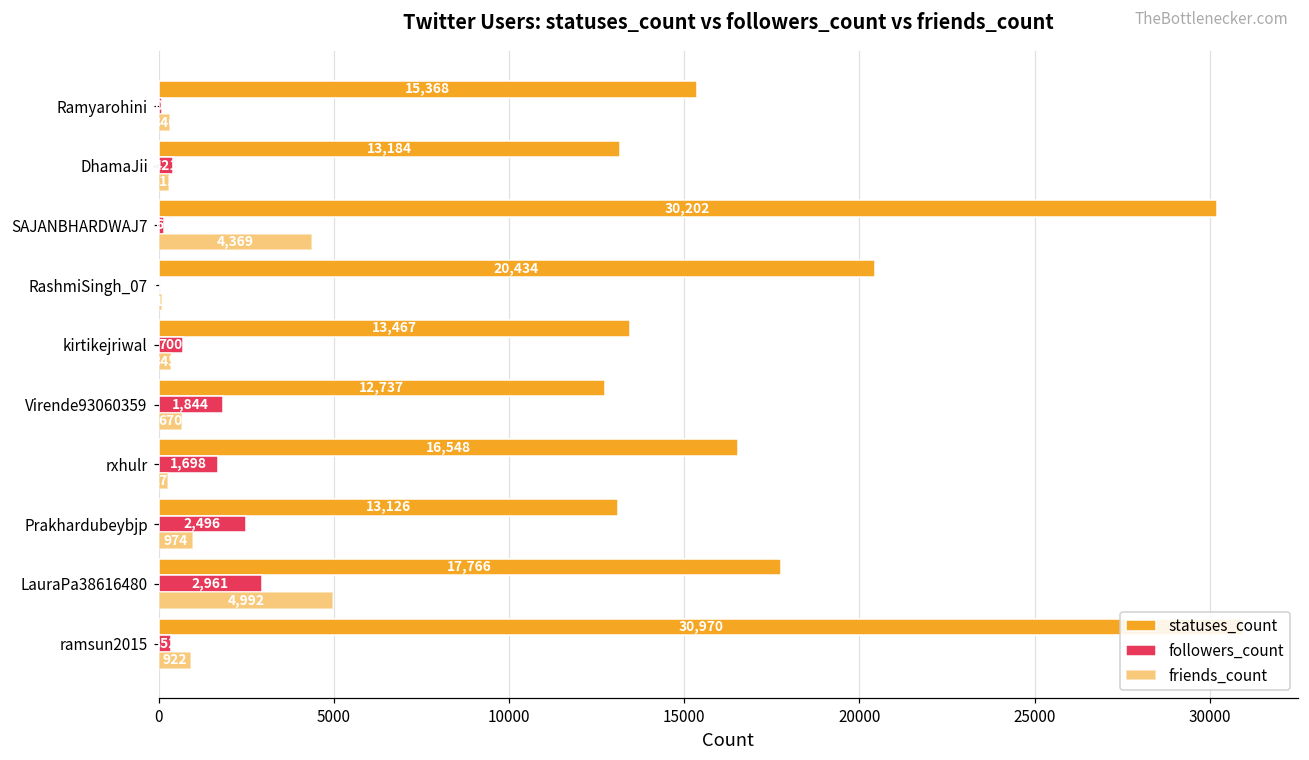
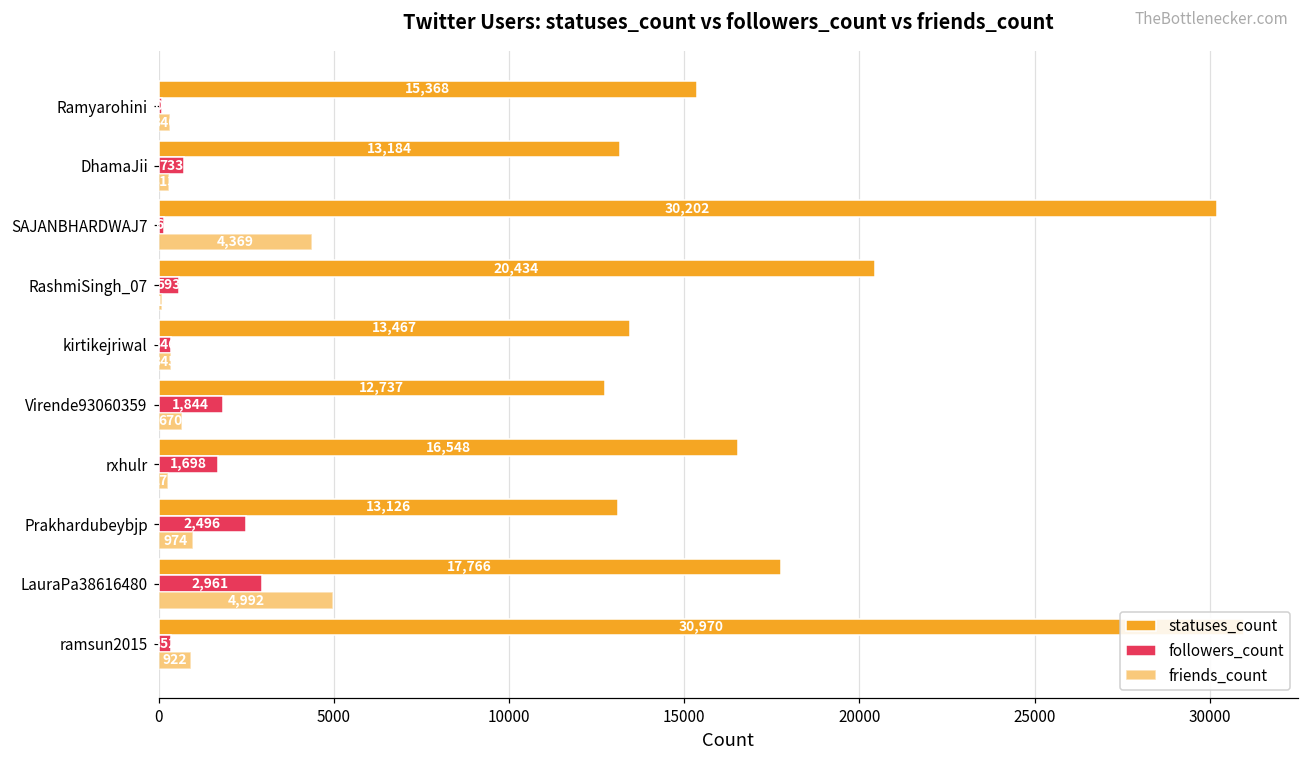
followers_count, DhamaJii: 421 -> 733
followers_count, RashmiSingh_07: 0 -> 600
followers_count, kirtikejriwal: 700 -> 300
